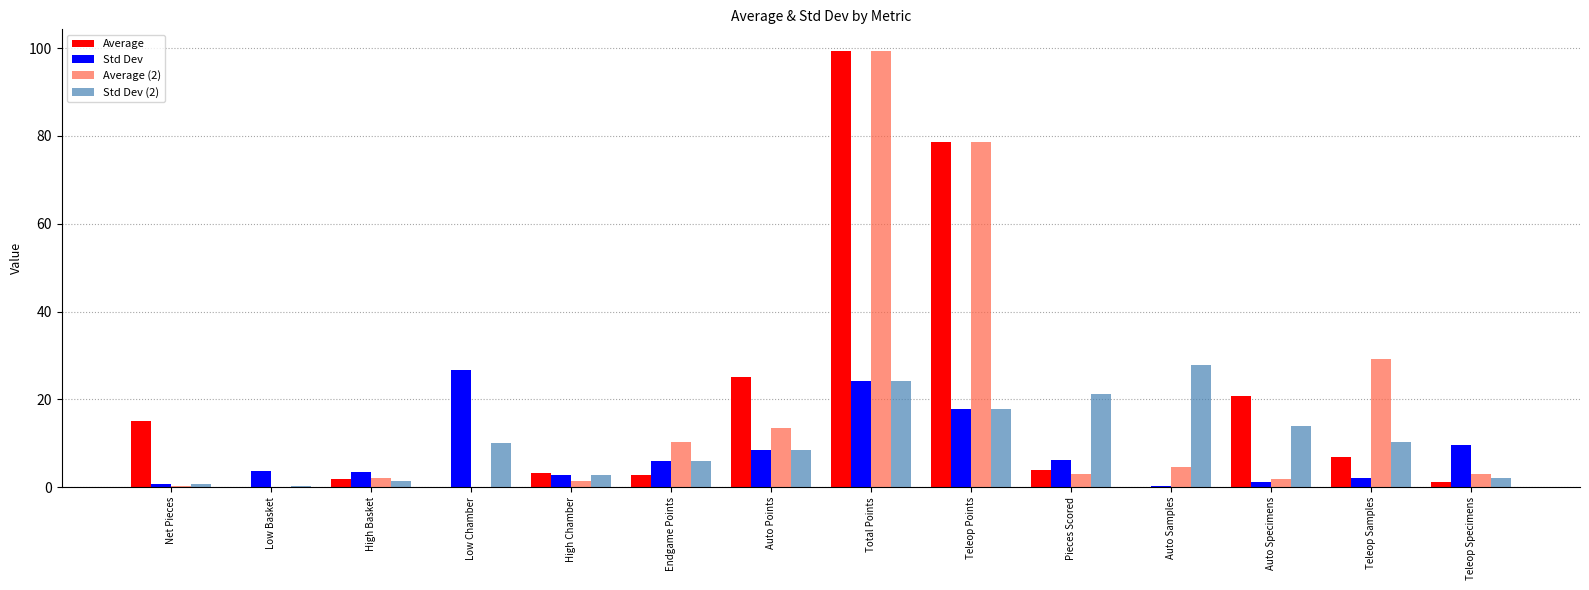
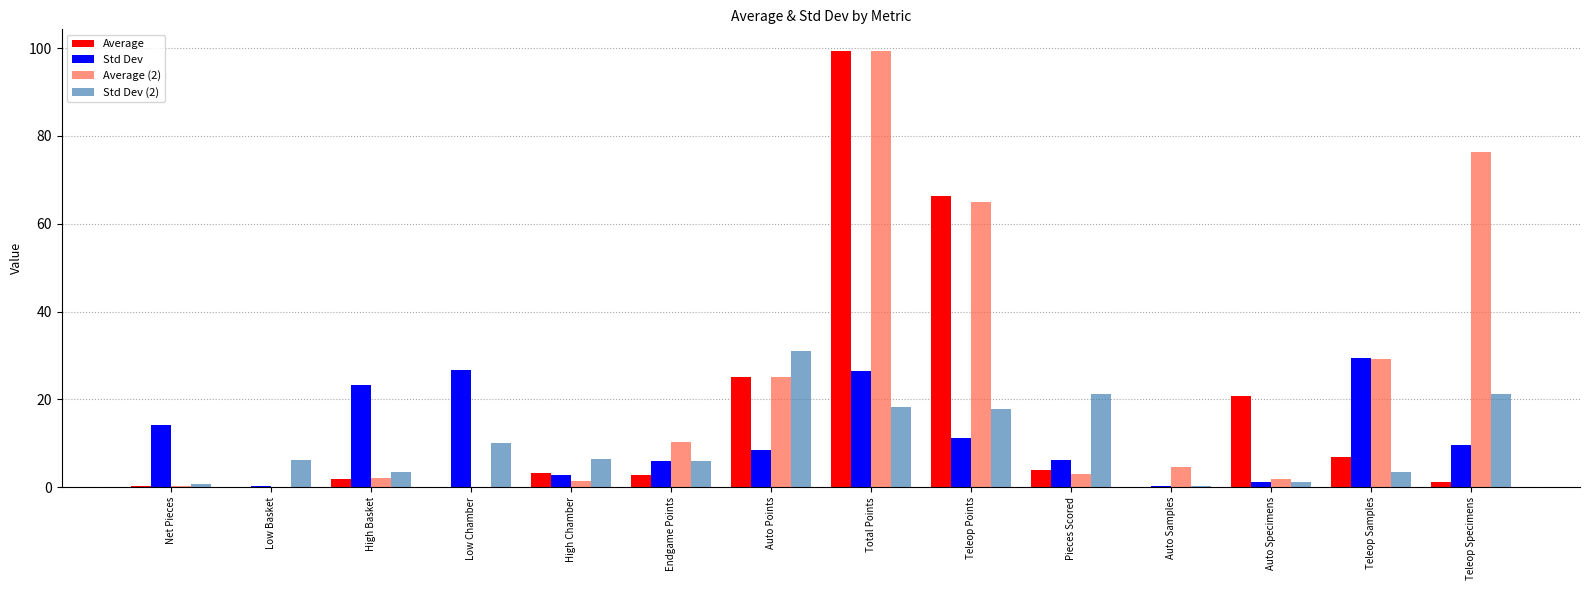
Average, Net Pieces: 15 -> 0
Std Dev, Net Pieces: 1 -> 14
Std Dev, Low Basket: 4 -> 0
Std Dev (2), Low Basket: 0 -> 6
Std Dev, High Basket: 3 -> 23
Std Dev (2), High Basket: 1 -> 3
Std Dev (2), High Chamber: 3 -> 6
Average (2), Auto Points: 13 -> 25
Std Dev (2), Auto Points: 9 -> 31
Std Dev, Total Points: 24 -> 26
Std Dev (2), Total Points: 24 -> 18
Average, Teleop Points: 79 -> 66
Std Dev, Teleop Points: 18 -> 11
Average (2), Teleop Points: 79 -> 65
Std Dev (2), Auto Samples: 28 -> 0
Std Dev (2), Auto Specimens: 14 -> 1
Std Dev, Teleop Samples: 2 -> 29
Std Dev (2), Teleop Samples: 10 -> 3
Average (2), Teleop Specimens: 3 -> 76
Std Dev (2), Teleop Specimens: 2 -> 21
